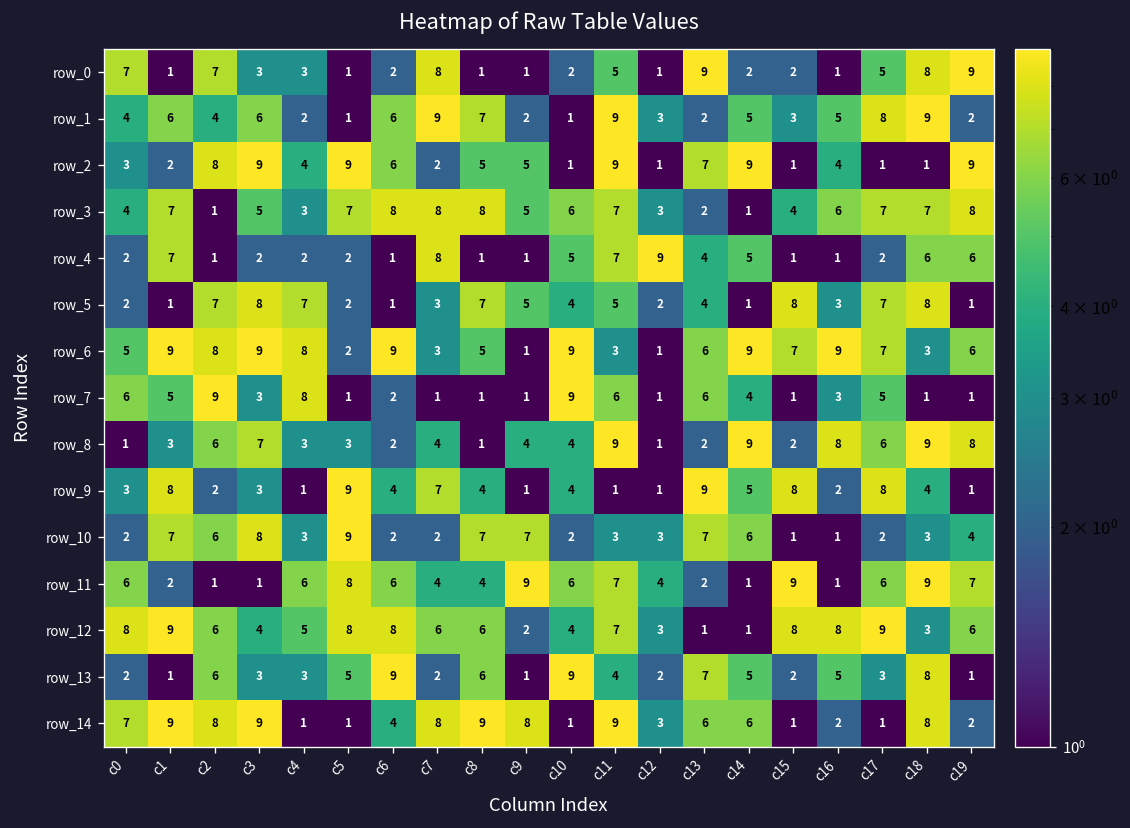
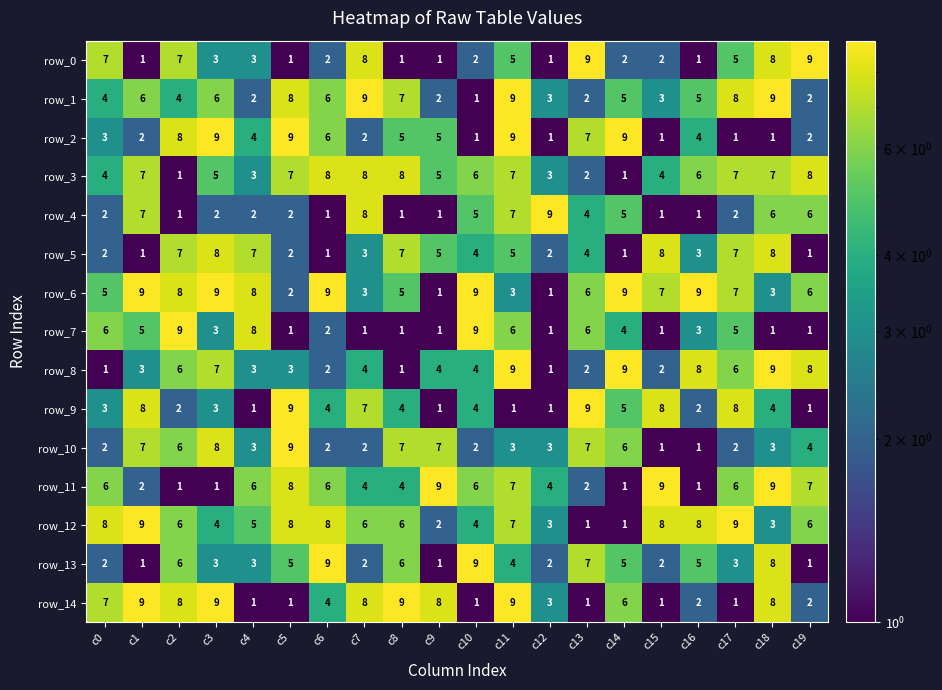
row_1, c5: 1 -> 8
row_2, c19: 9 -> 2
row_14, c13: 6 -> 1
